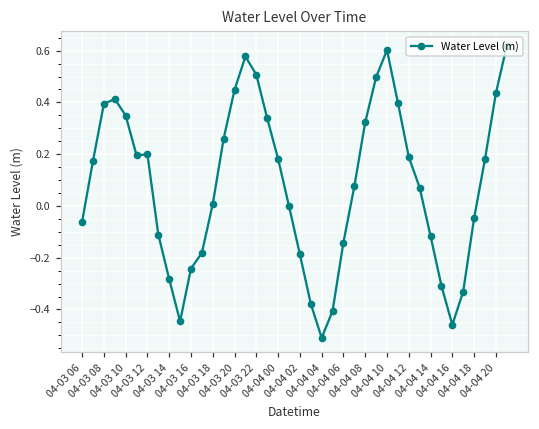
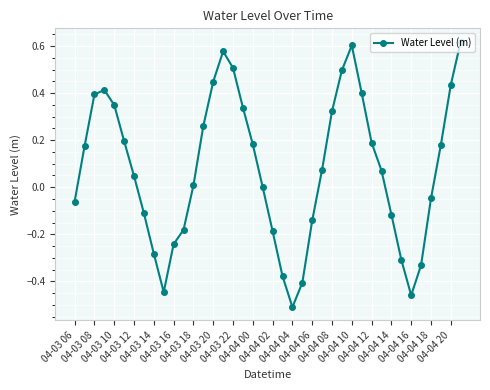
04-03 12: 0.20 -> 0.05
